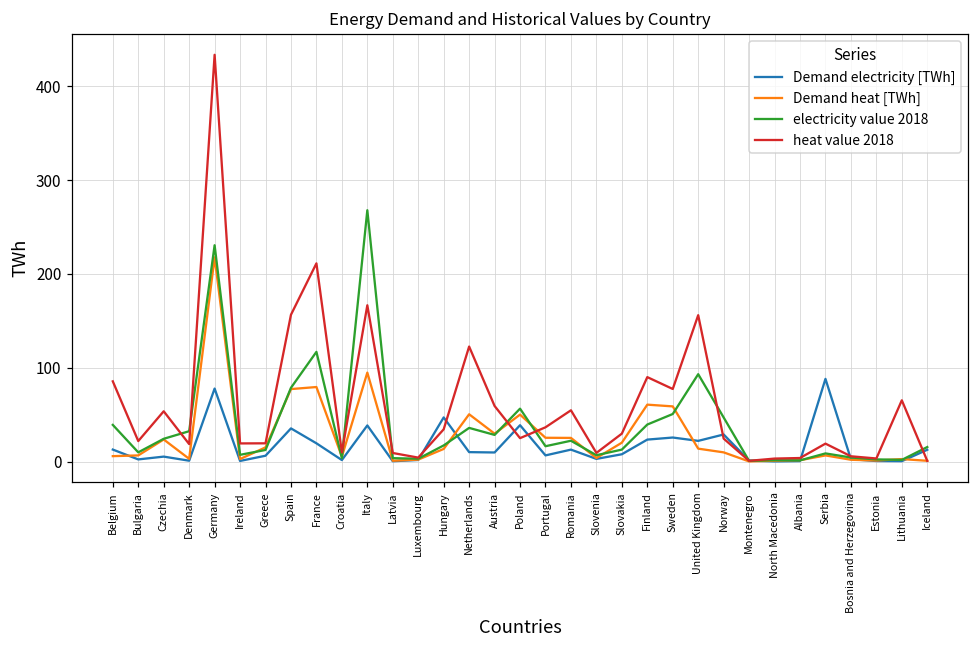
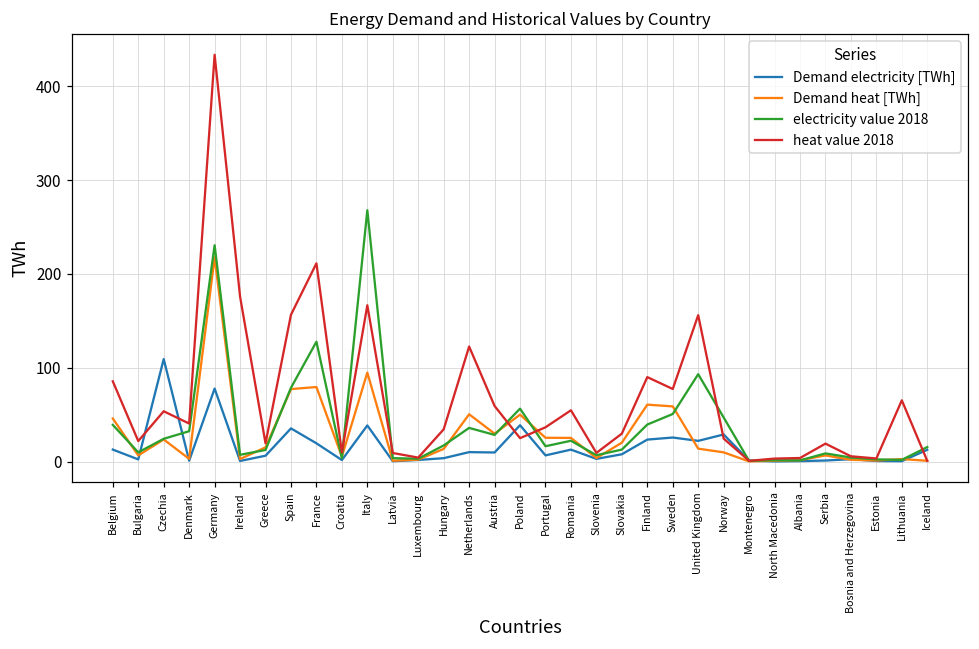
Demand heat [TWh], Belgium: 10 -> 50
Demand electricity [TWh], Czechia: 10 -> 110
heat value 2018, Denmark: 20 -> 40
heat value 2018, Ireland: 20 -> 180
electricity value 2018, France: 120 -> 130
Demand electricity [TWh], Hungary: 50 -> 0
Demand electricity [TWh], Serbia: 90 -> 0
